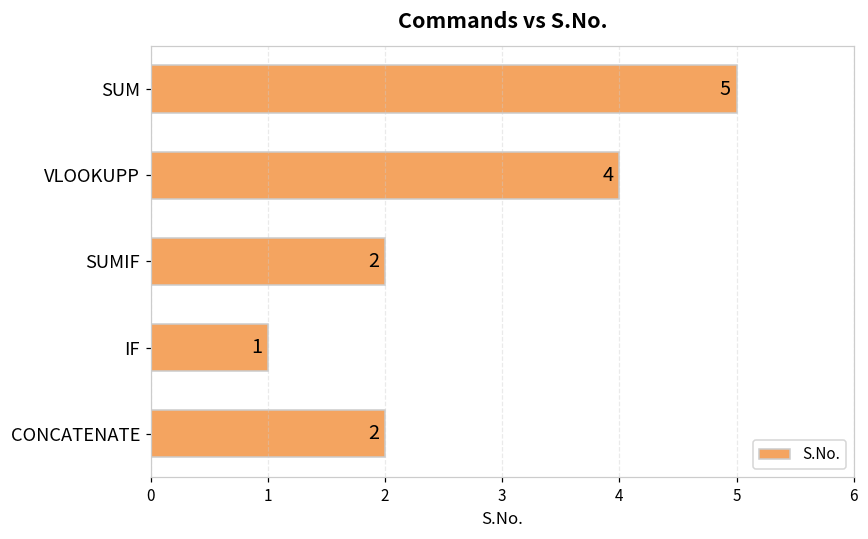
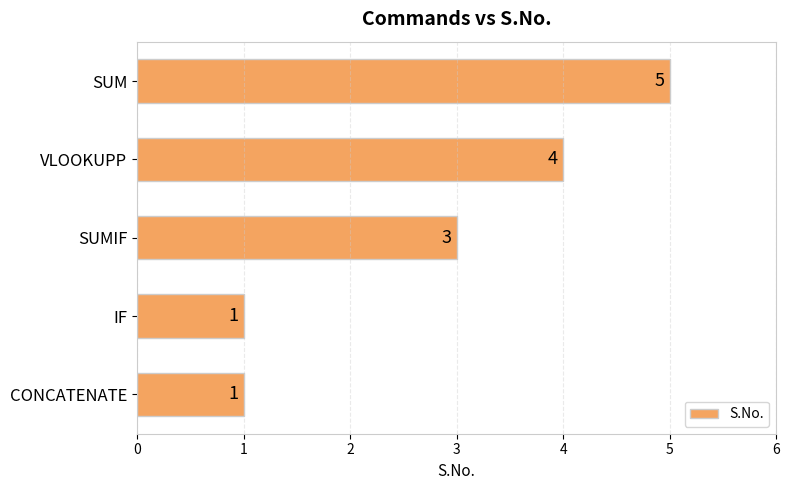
SUMIF: 2 -> 3
CONCATENATE: 2 -> 1
